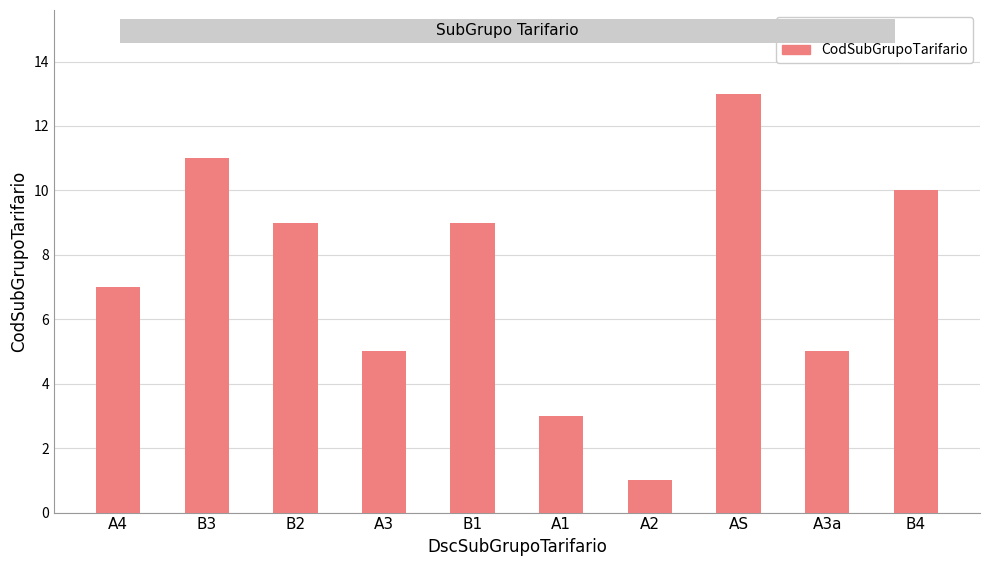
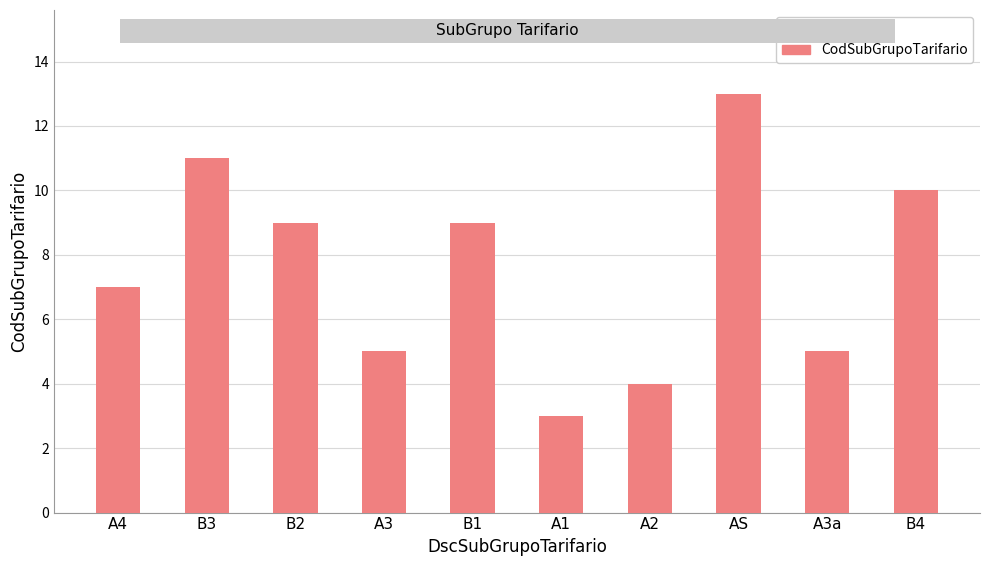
A2: 1 -> 4
